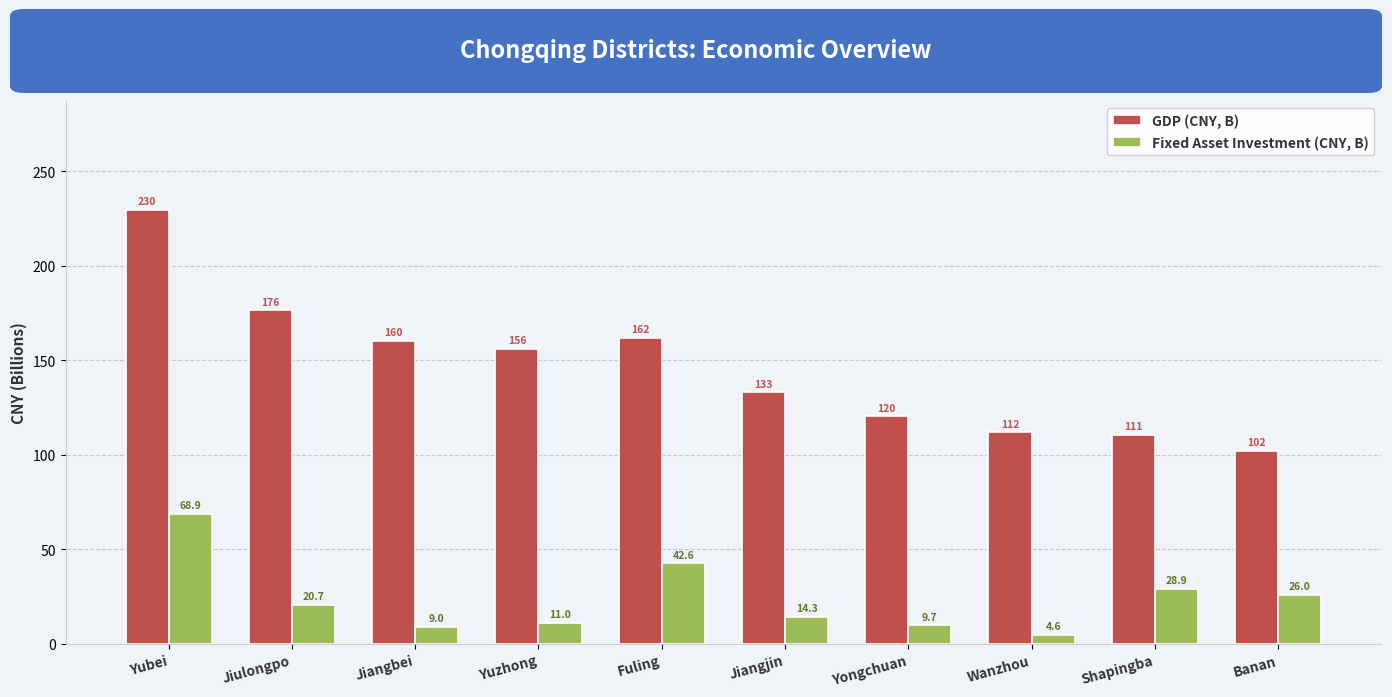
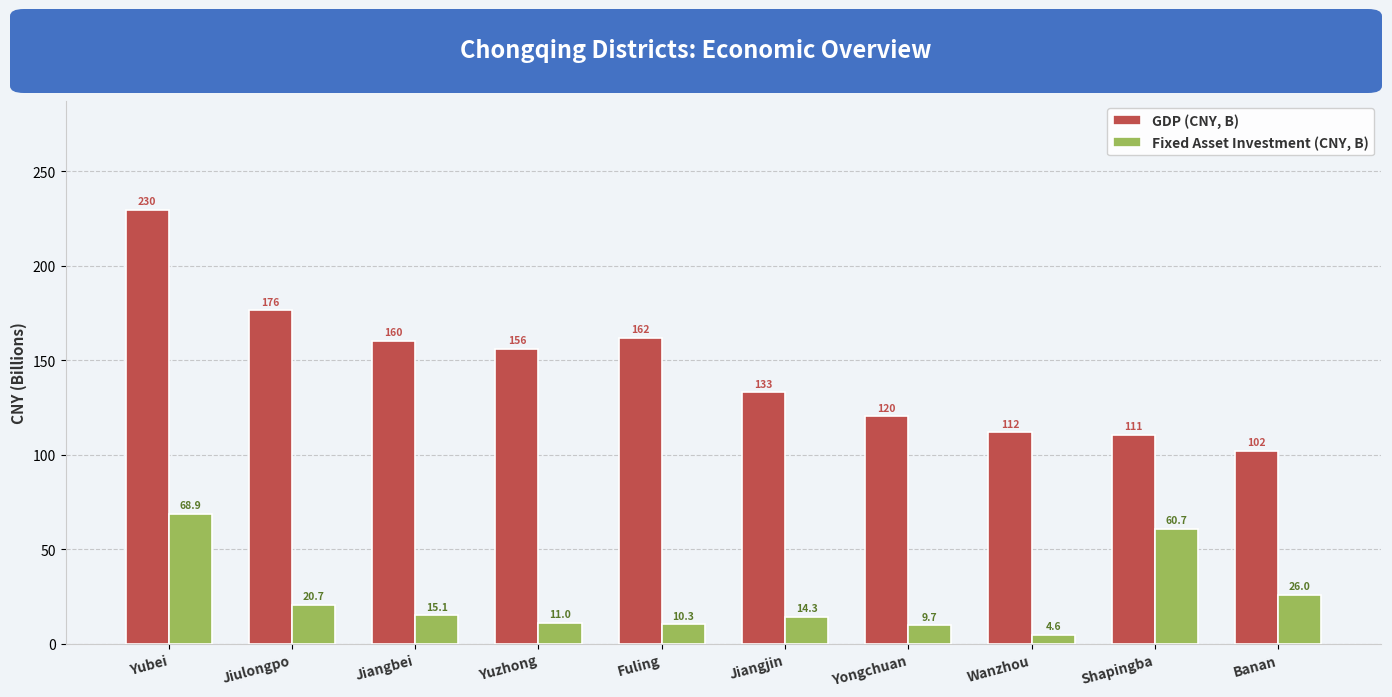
Fixed Asset Investment (CNY, B), Jiangbei: 9.0 -> 15.1
Fixed Asset Investment (CNY, B), Fuling: 42.6 -> 10.3
Fixed Asset Investment (CNY, B), Shapingba: 28.9 -> 60.7
